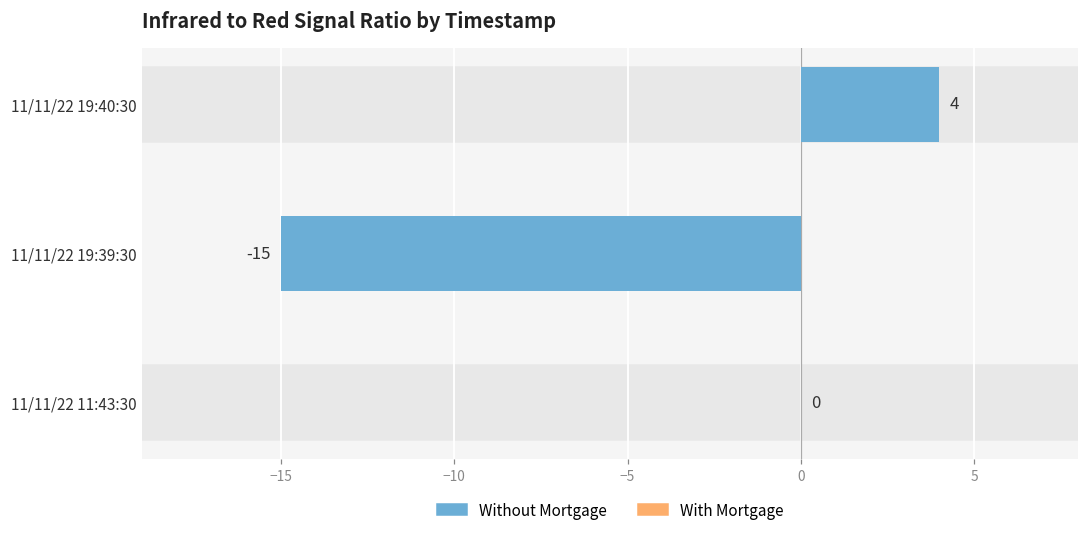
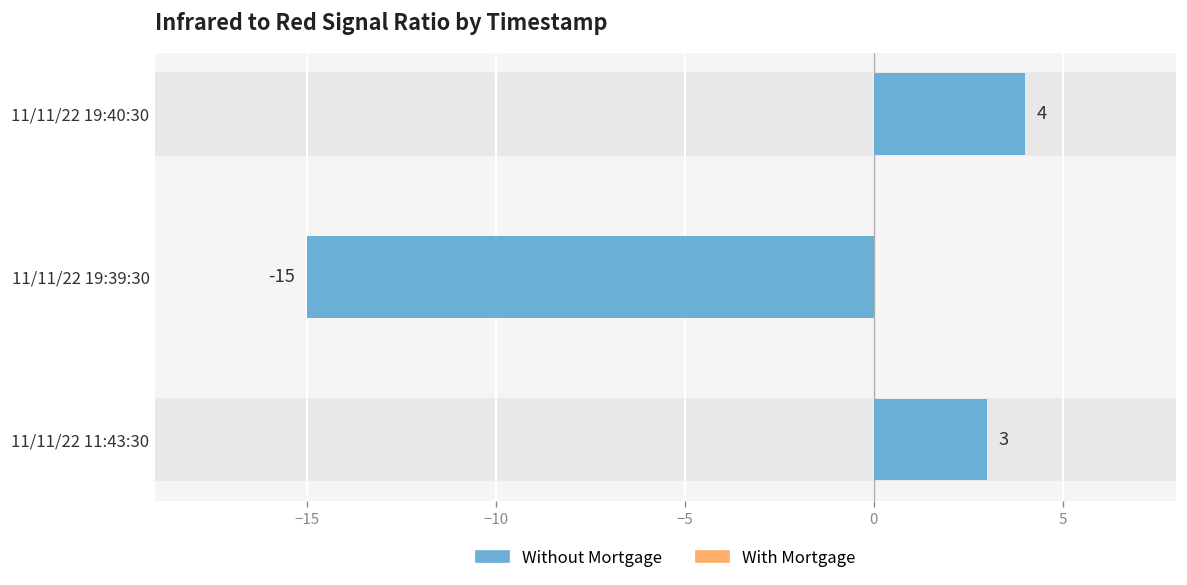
11/11/22 11:43:30: 0 -> 3
